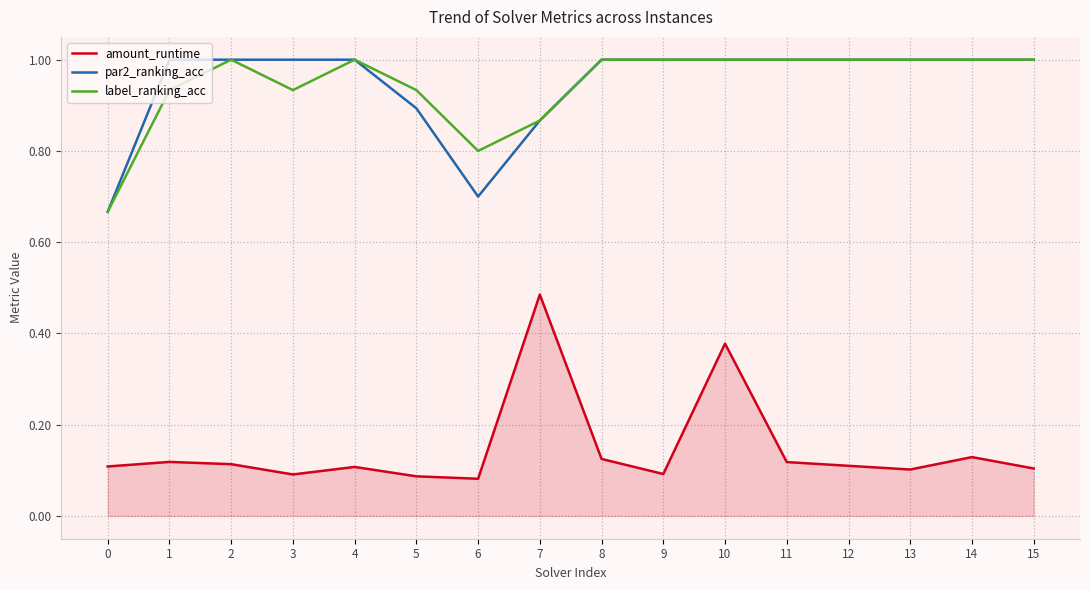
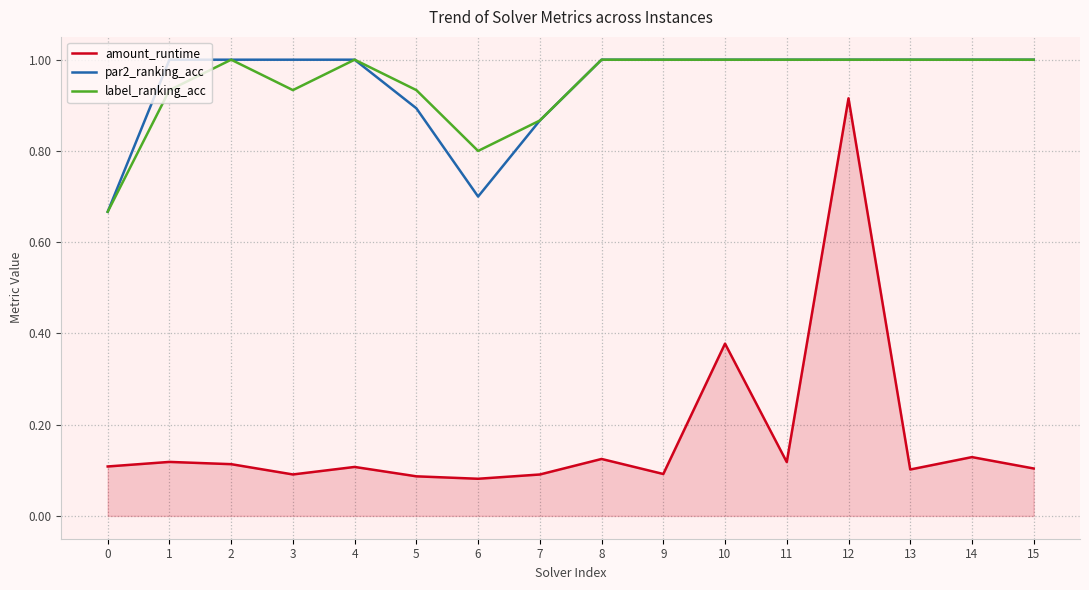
amount_runtime, 7: 0.49 -> 0.09
amount_runtime, 12: 0.11 -> 0.92
